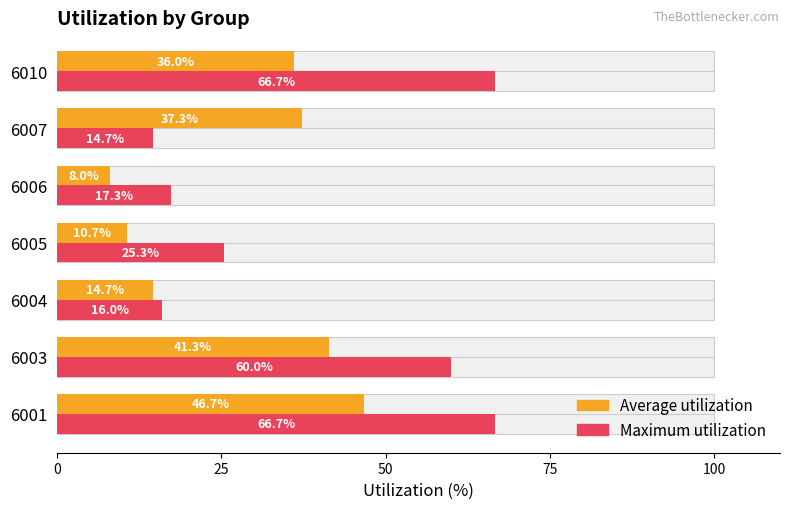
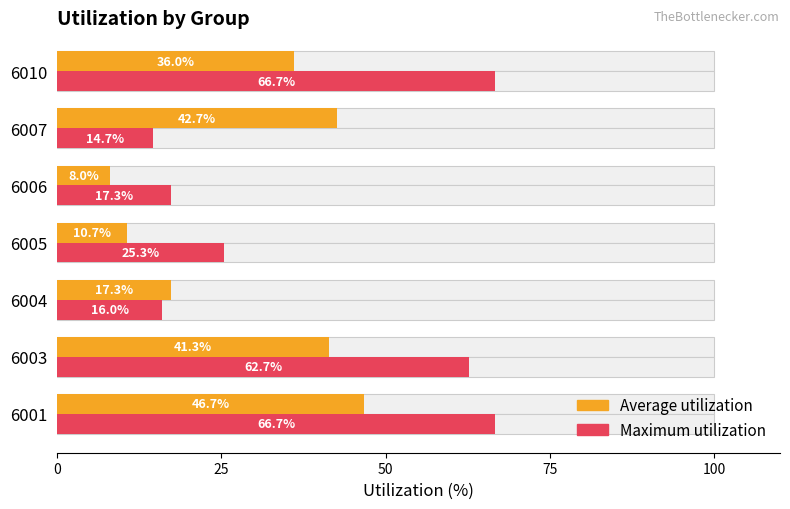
Average utilization, 6007: 37.3% -> 42.7%
Average utilization, 6004: 14.7% -> 17.3%
Maximum utilization, 6003: 60.0% -> 62.7%
